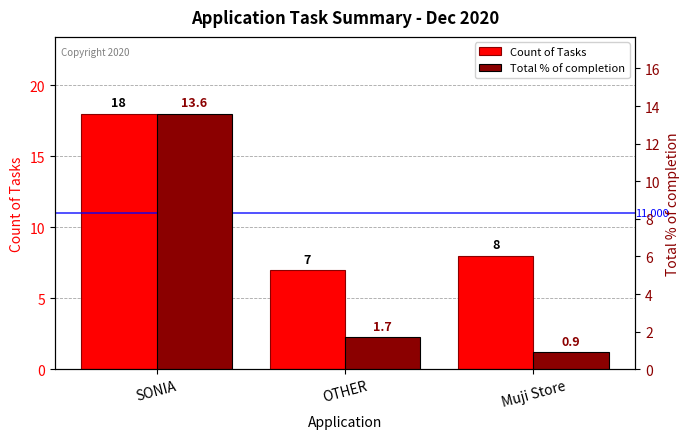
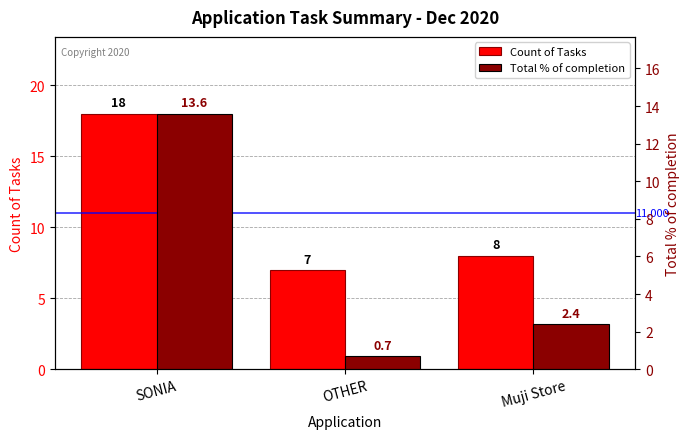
Total % of completion, OTHER: 1.7 -> 0.7
Total % of completion, Muji Store: 0.9 -> 2.4
